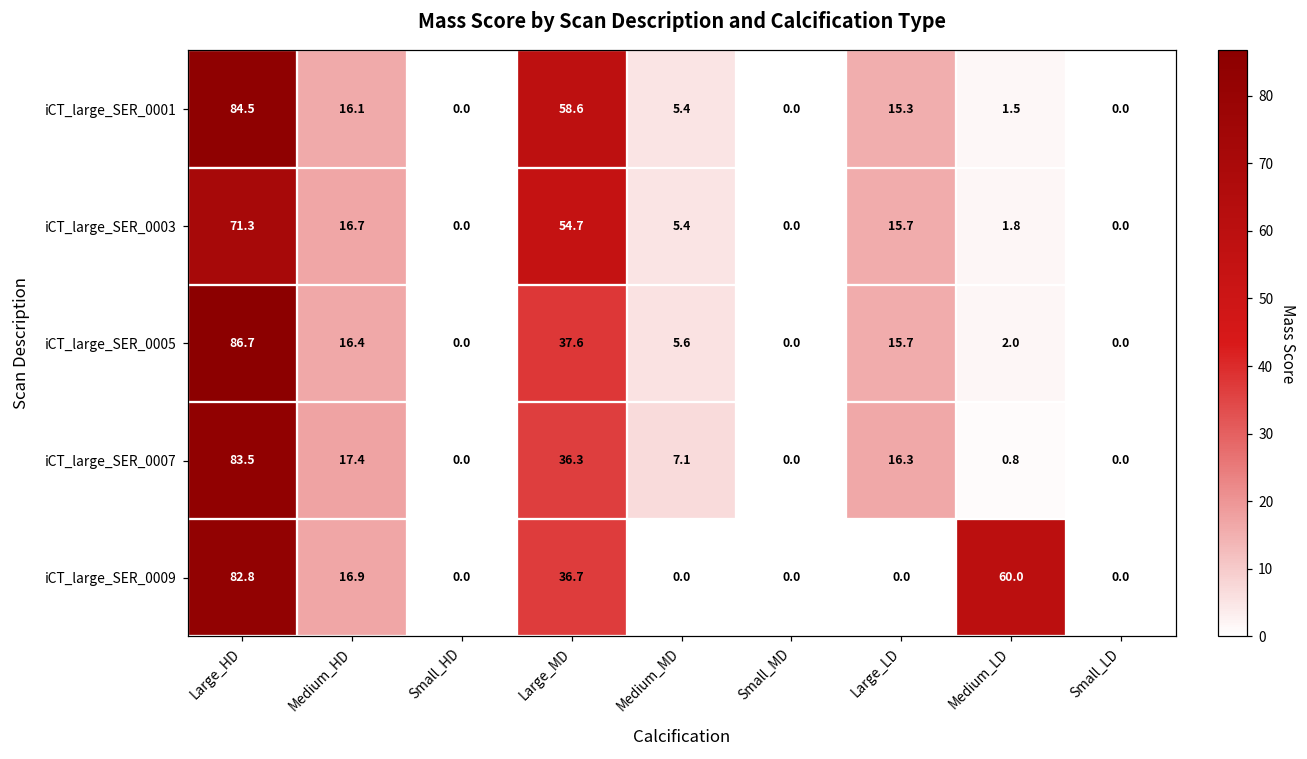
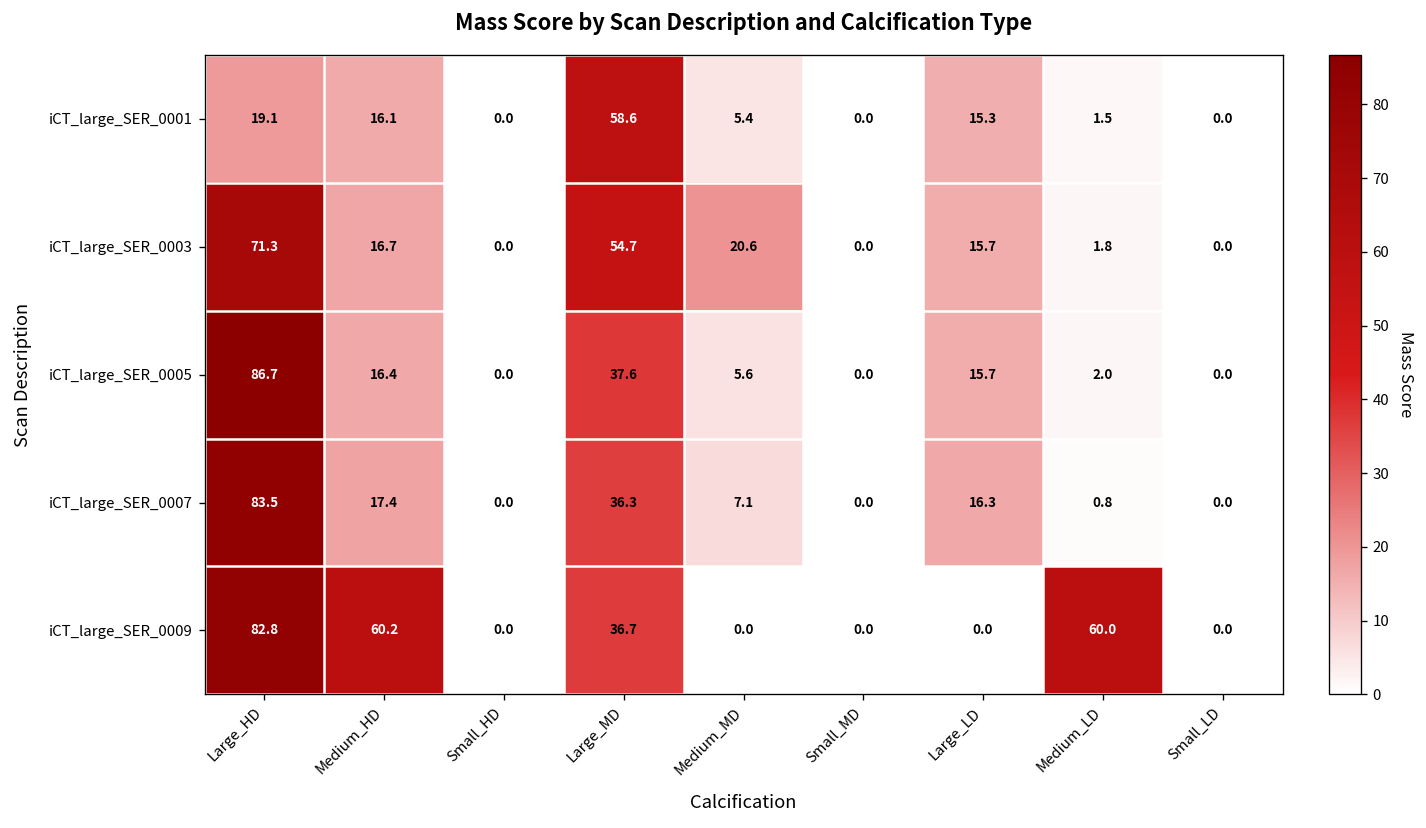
iCT_large_SER_0001, Large_HD: 84.5 -> 19.1
iCT_large_SER_0003, Medium_MD: 5.4 -> 20.6
iCT_large_SER_0009, Medium_HD: 16.9 -> 60.2
